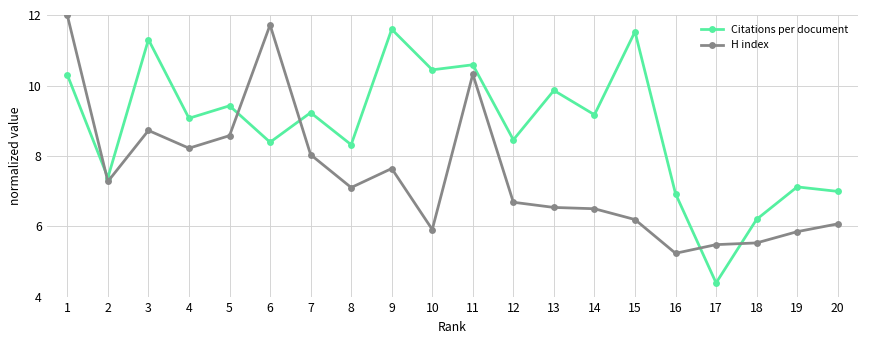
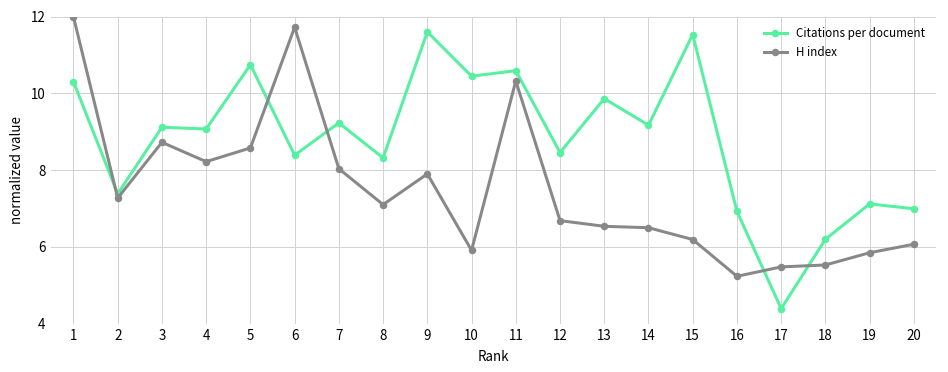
Citations per document, 3: 11.3 -> 9.1
Citations per document, 5: 9.4 -> 10.8
H index, 9: 7.6 -> 7.9
